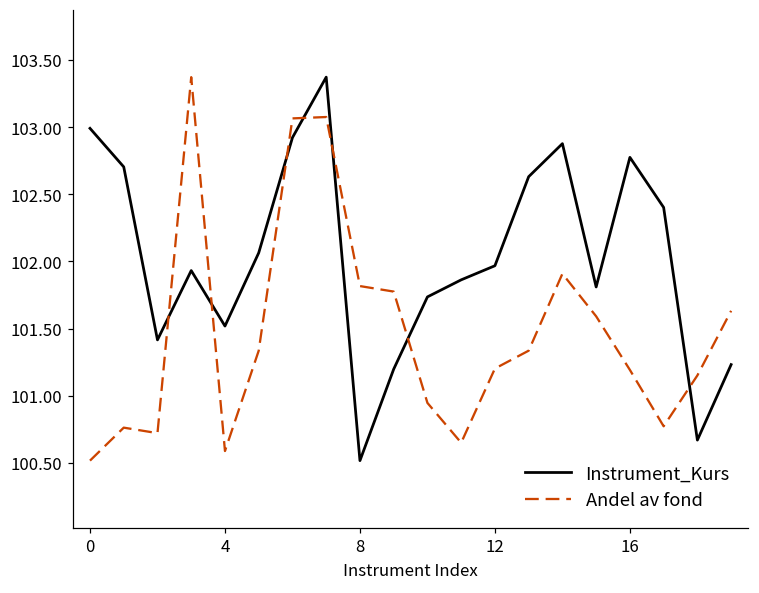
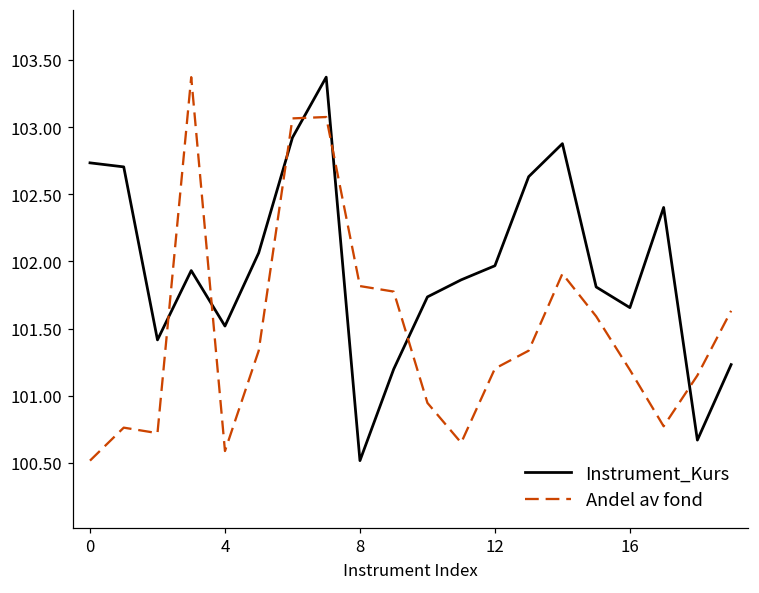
Instrument_Kurs, 0: 102.99 -> 102.73
Instrument_Kurs, 16: 102.78 -> 101.66
